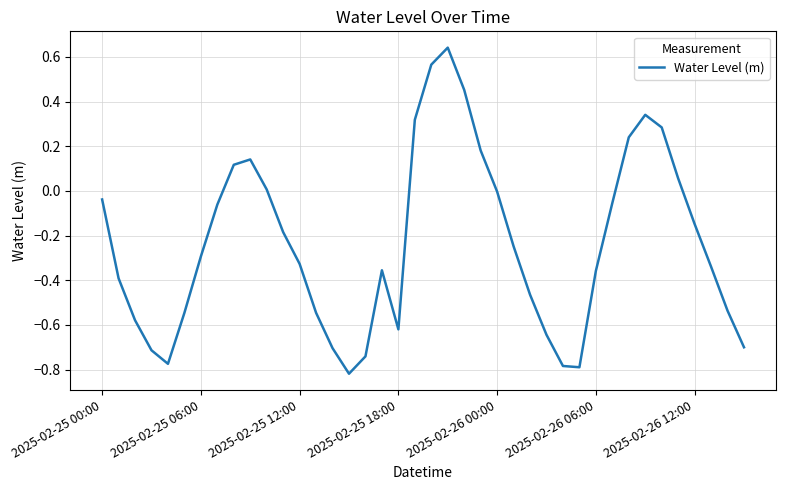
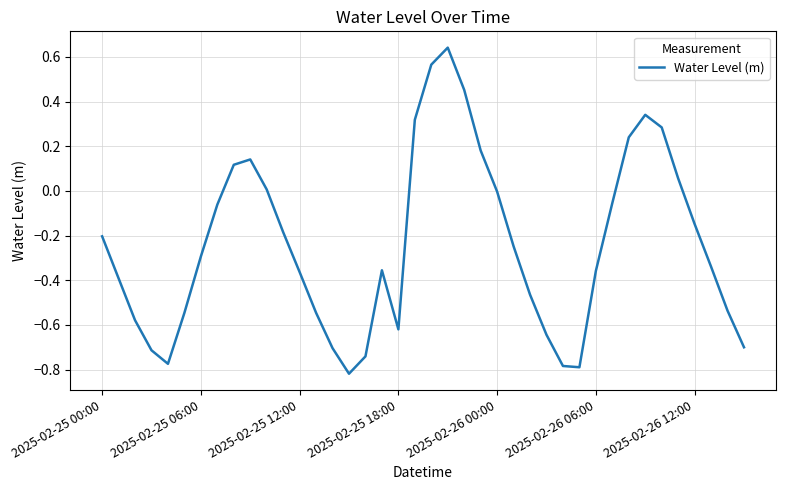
2025-02-25 00:00: -0.04 -> -0.20
2025-02-25 12:00: -0.33 -> -0.36
